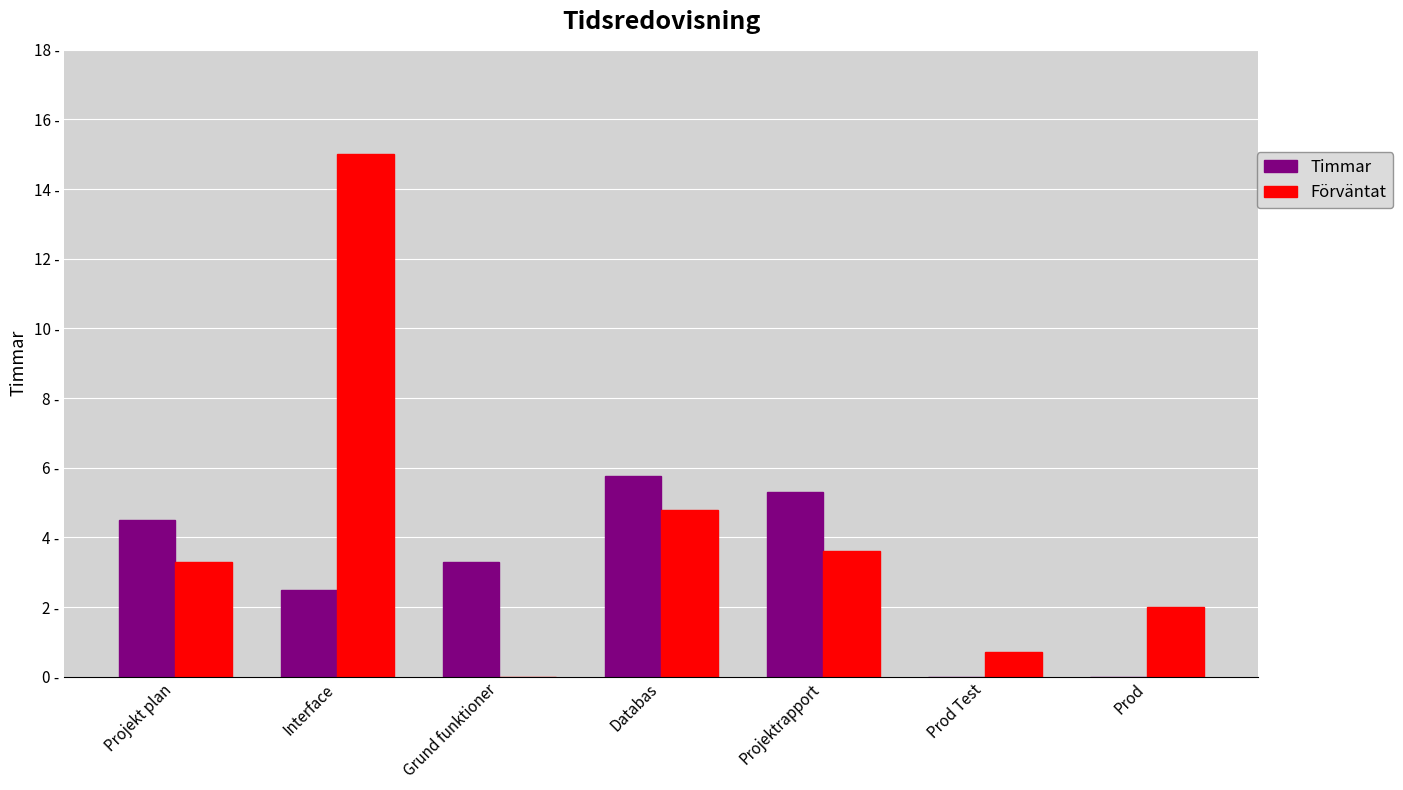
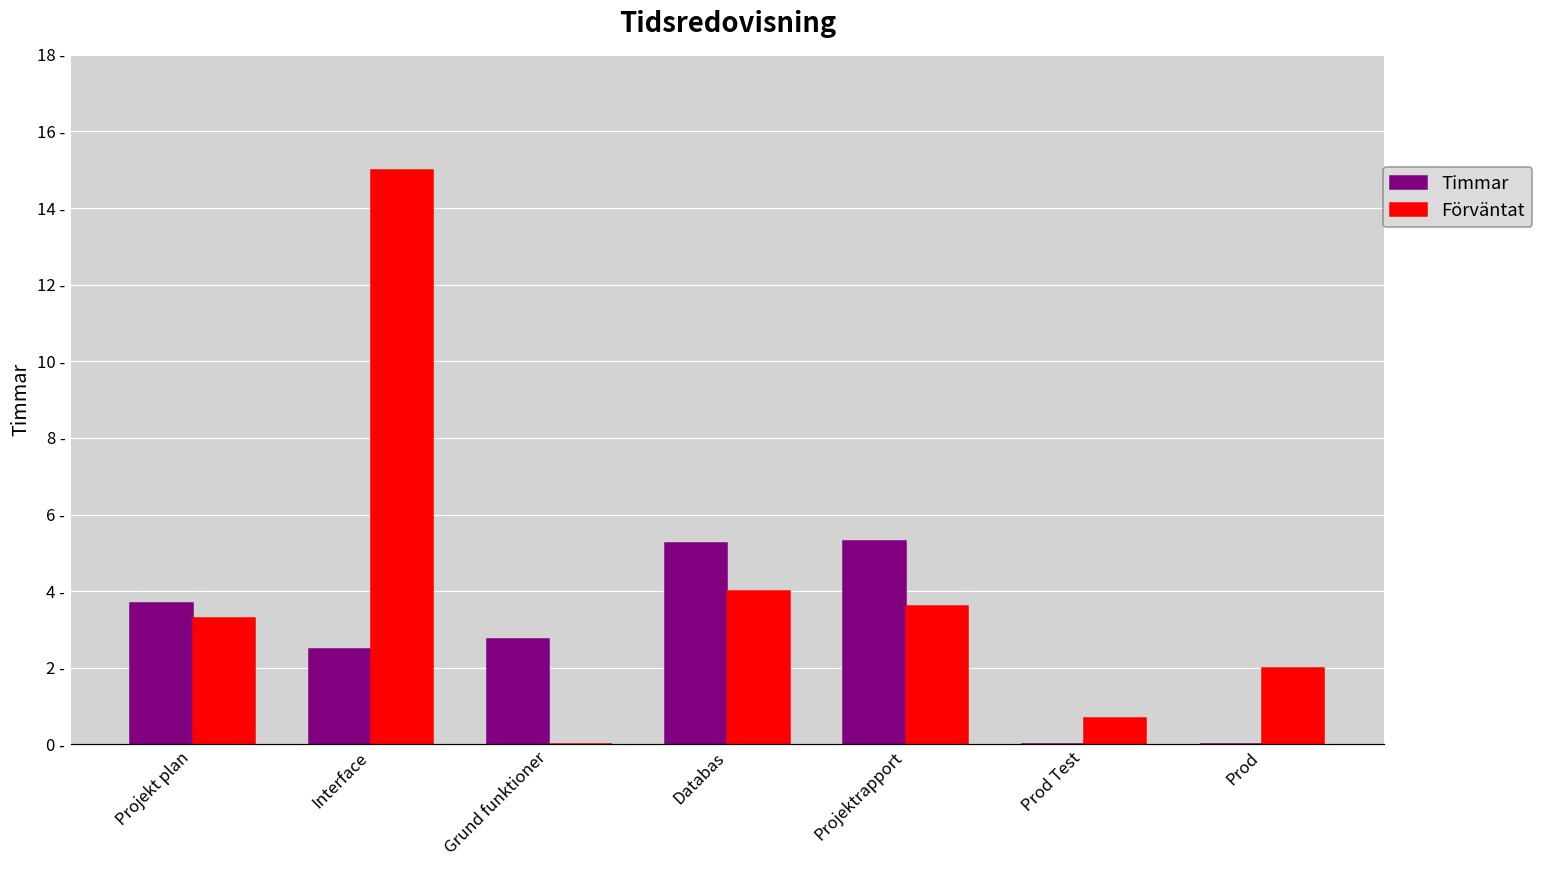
Timmar, Projekt plan: 4.5 - -> 3.7 -
Timmar, Grund funktioner: 3.3 - -> 2.8 -
Timmar, Databas: 5.8 - -> 5.3 -
Förväntat, Databas: 4.8 - -> 4.0 -
